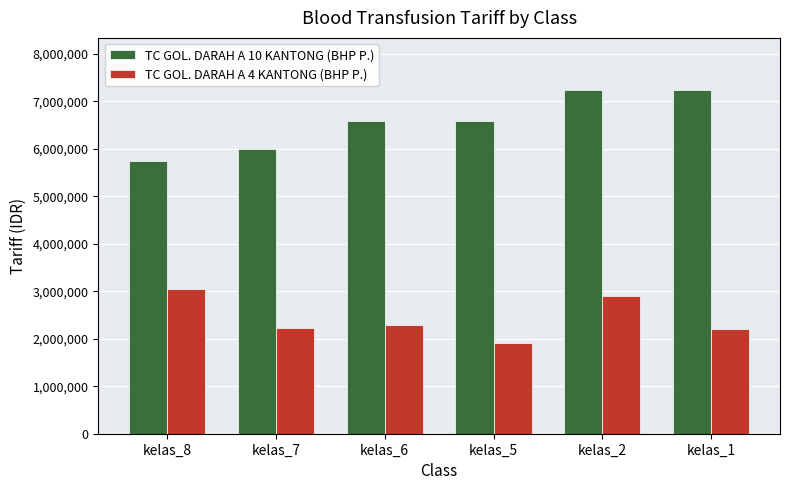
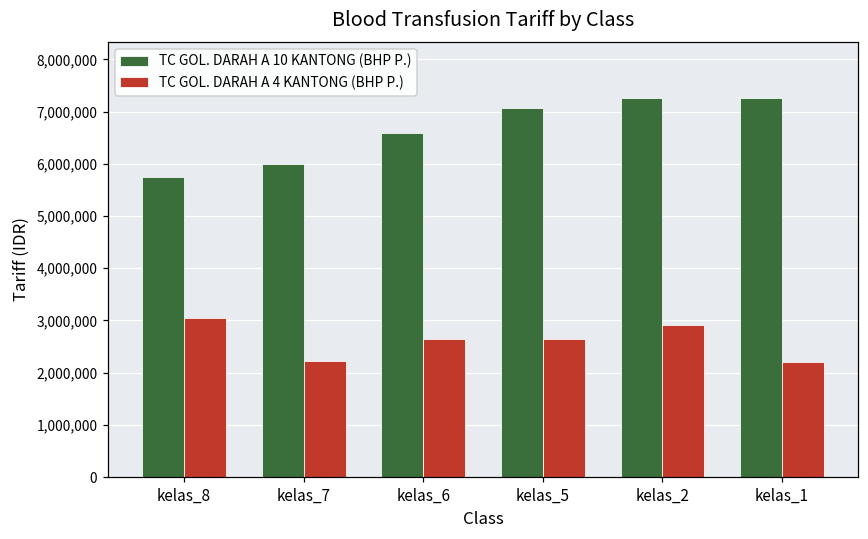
TC GOL. DARAH A 4 KANTONG (BHP P.), kelas_6: 2,300,000 -> 2,600,000
TC GOL. DARAH A 10 KANTONG (BHP P.), kelas_5: 6,600,000 -> 7,100,000
TC GOL. DARAH A 4 KANTONG (BHP P.), kelas_5: 1,900,000 -> 2,600,000
